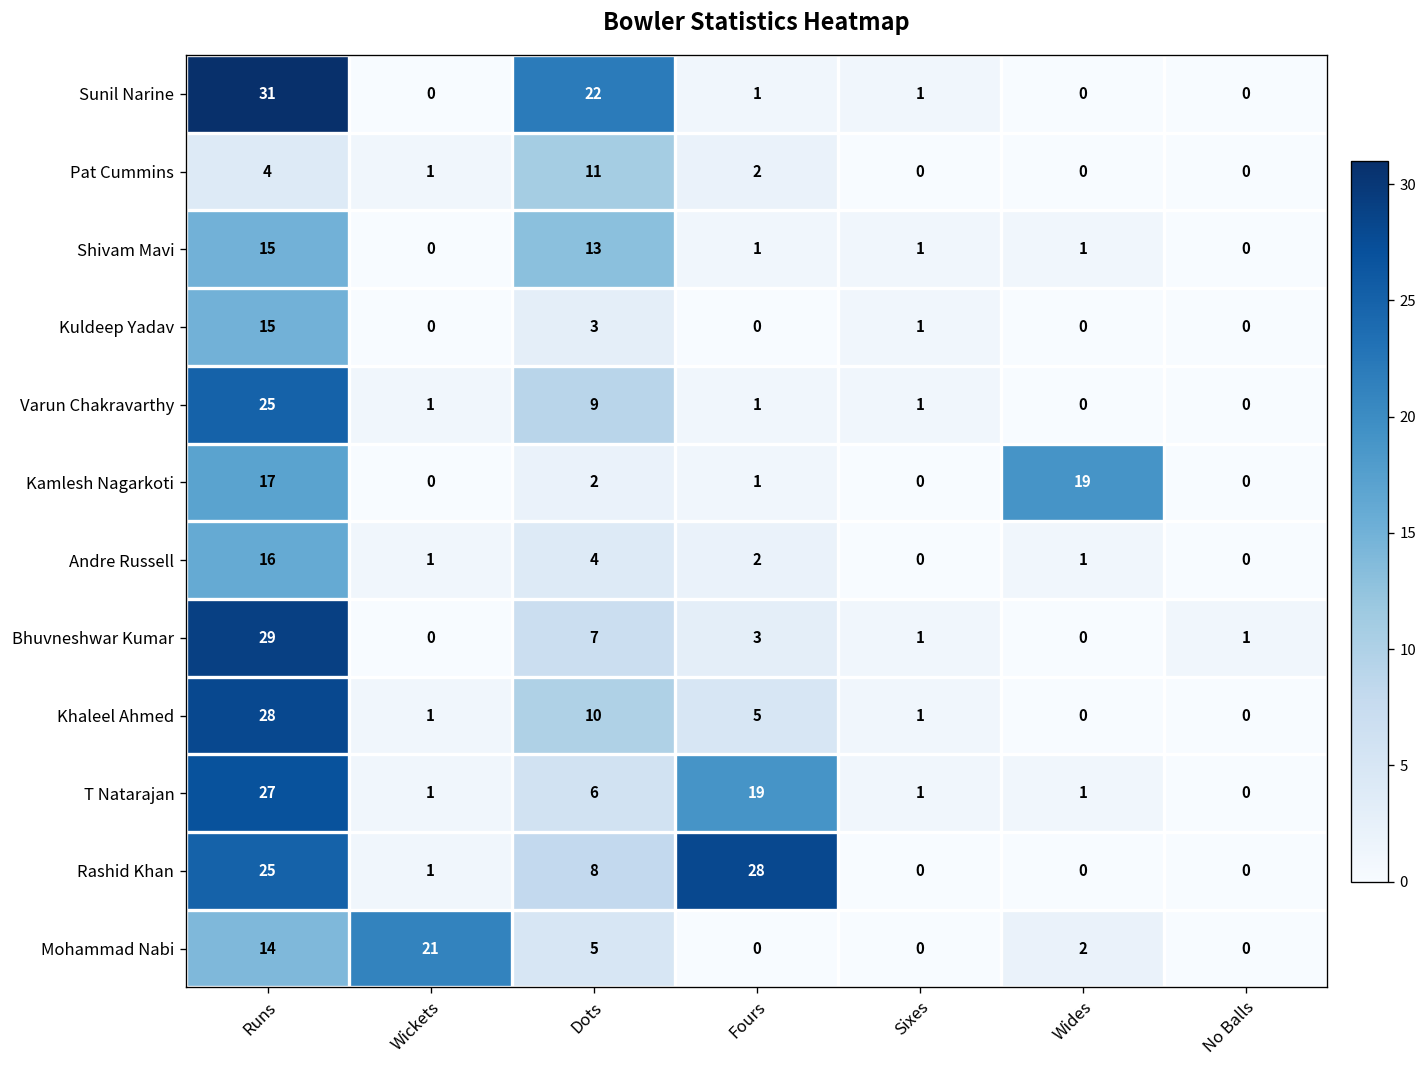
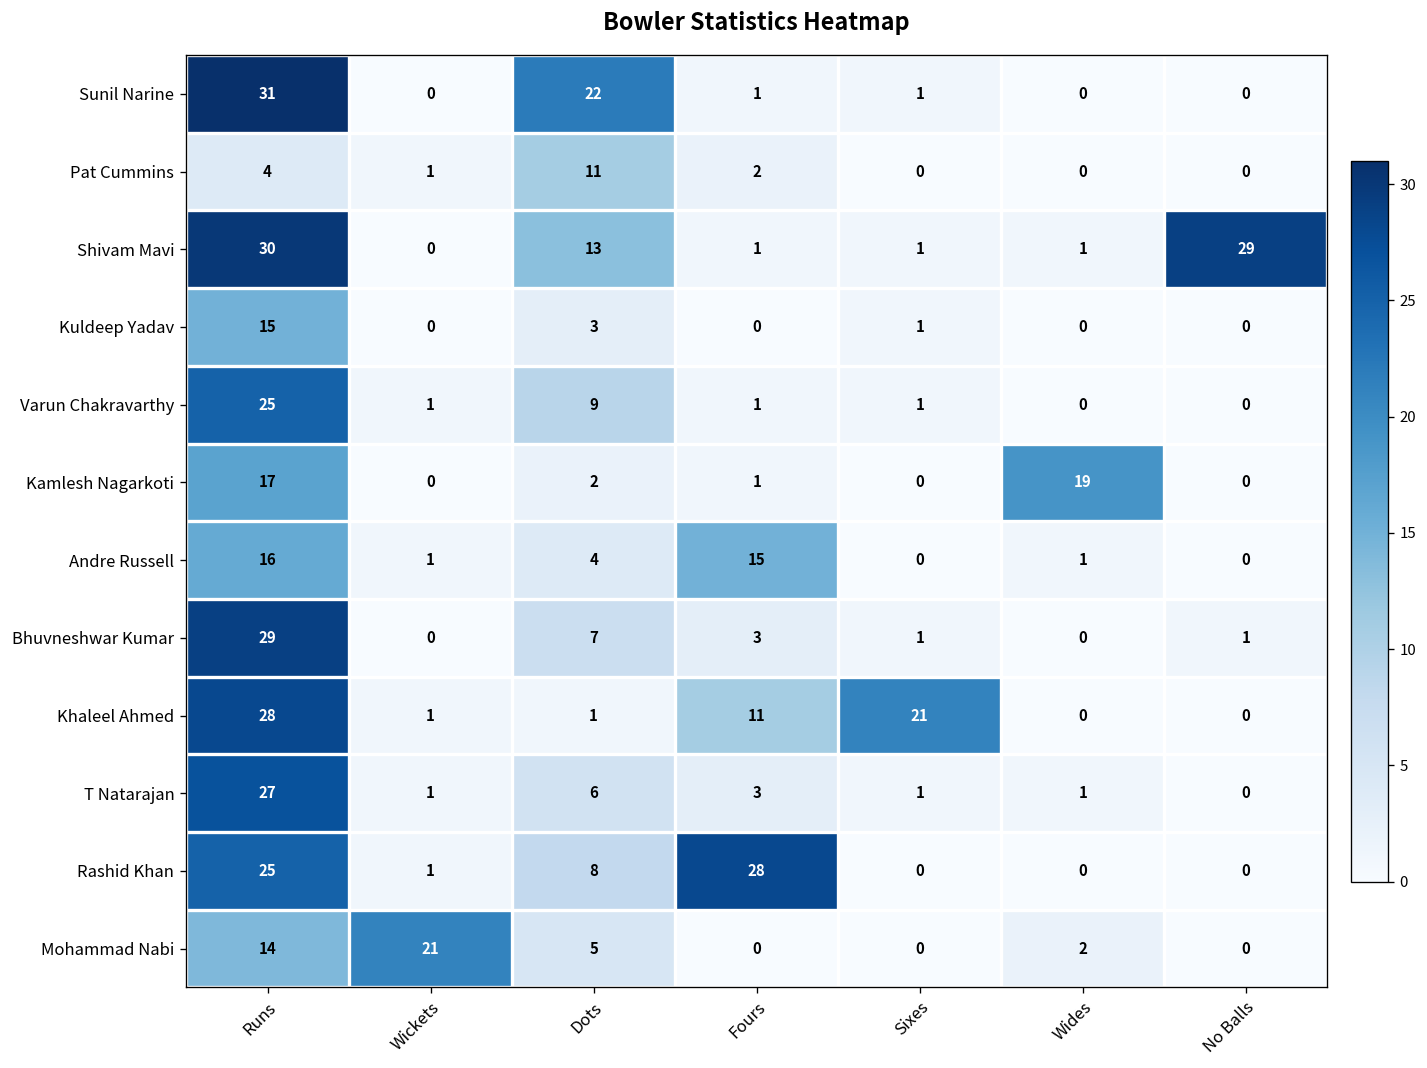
Shivam Mavi, Runs: 15 -> 30
Shivam Mavi, No Balls: 0 -> 29
Andre Russell, Fours: 2 -> 15
Khaleel Ahmed, Dots: 10 -> 1
Khaleel Ahmed, Fours: 5 -> 11
Khaleel Ahmed, Sixes: 1 -> 21
T Natarajan, Fours: 19 -> 3
